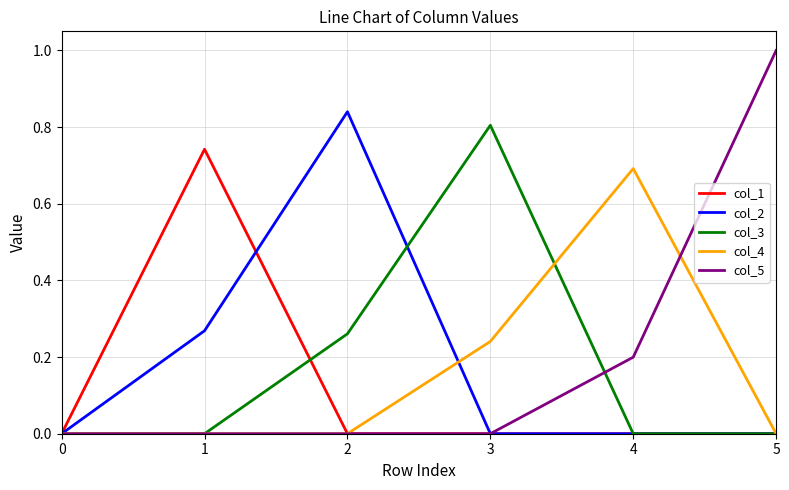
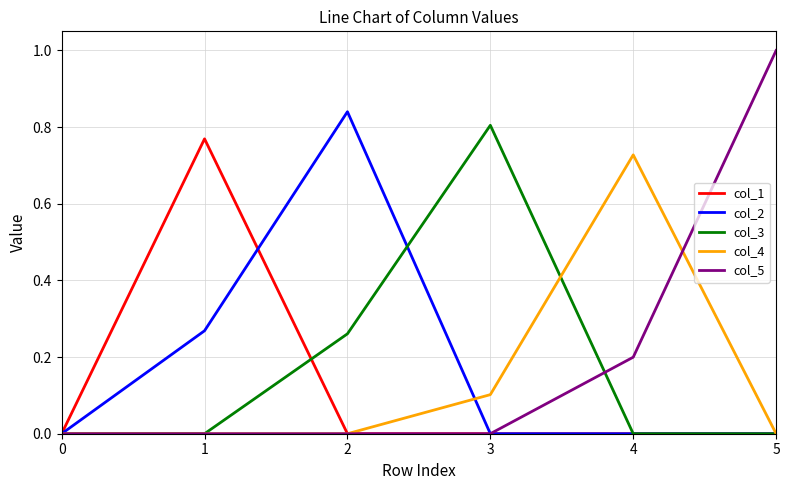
col_1, 1: 0.74 -> 0.77
col_4, 3: 0.24 -> 0.10
col_4, 4: 0.69 -> 0.73
